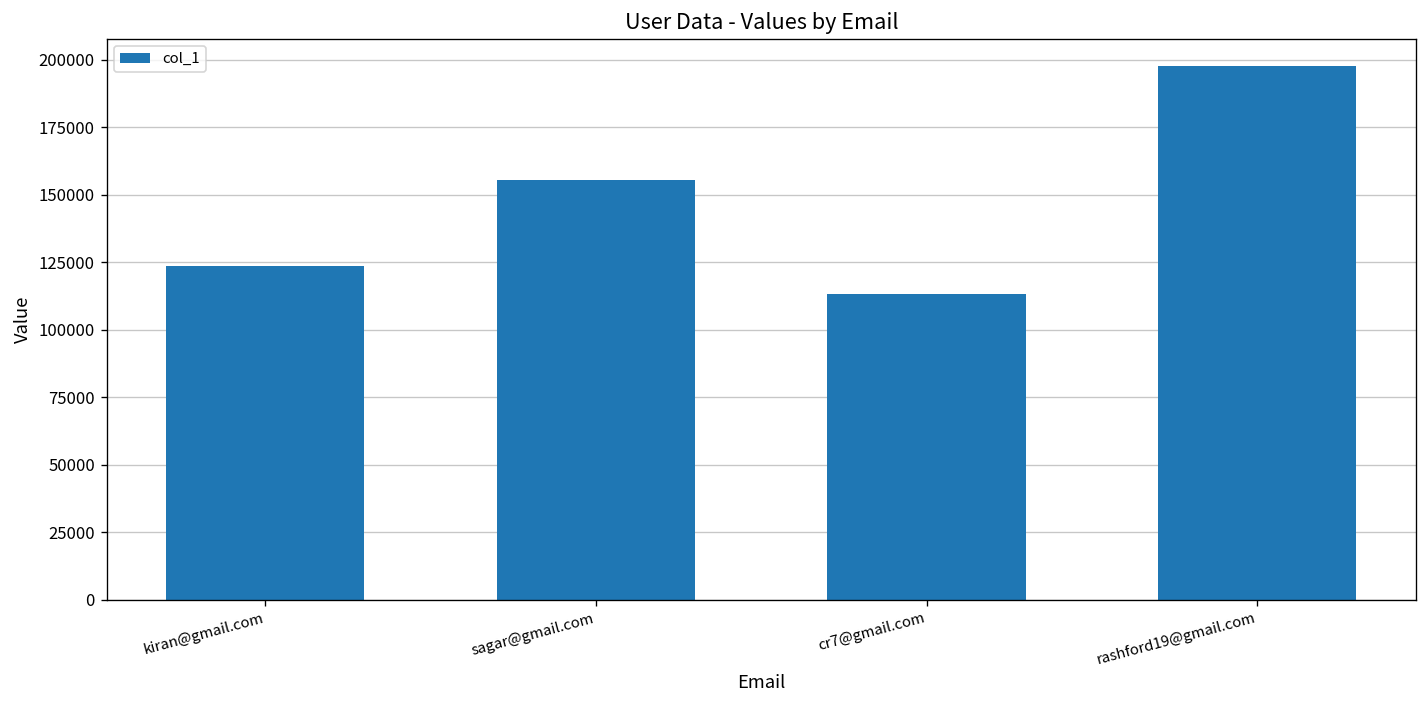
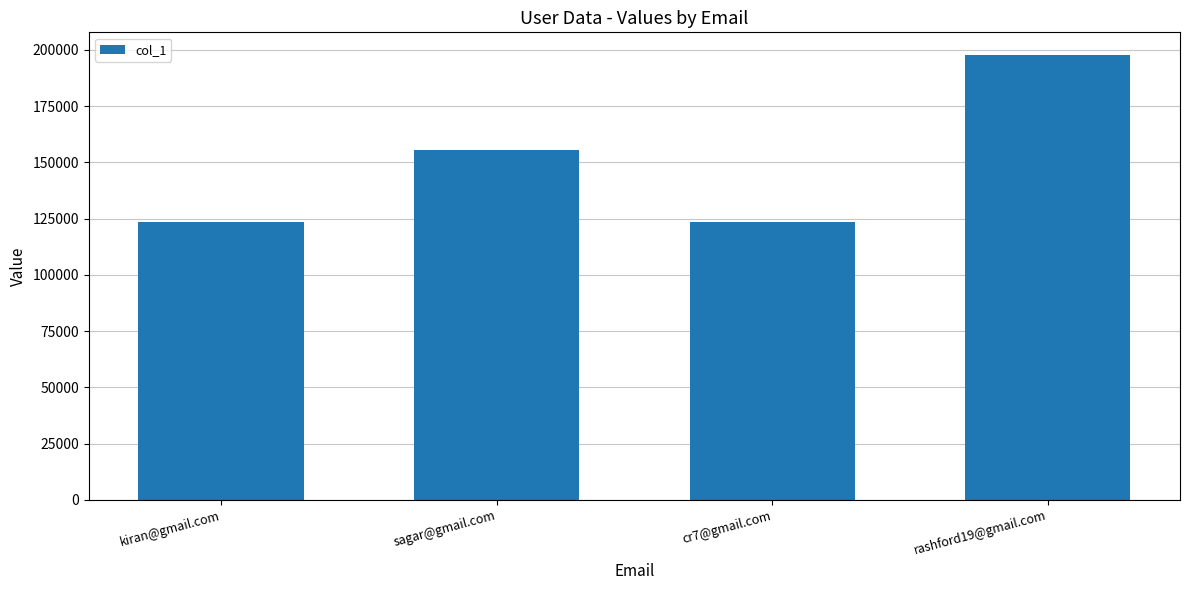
cr7@gmail.com: 113000 -> 123000
